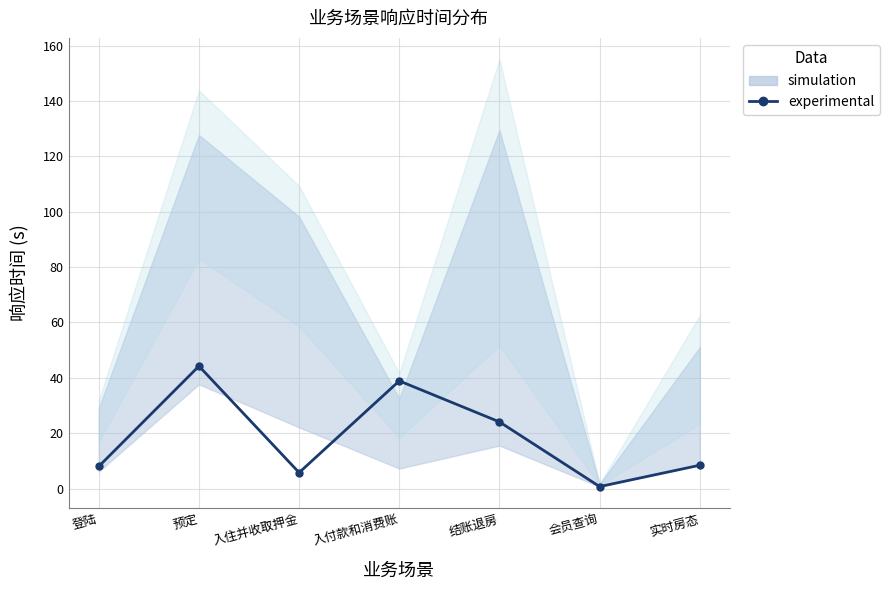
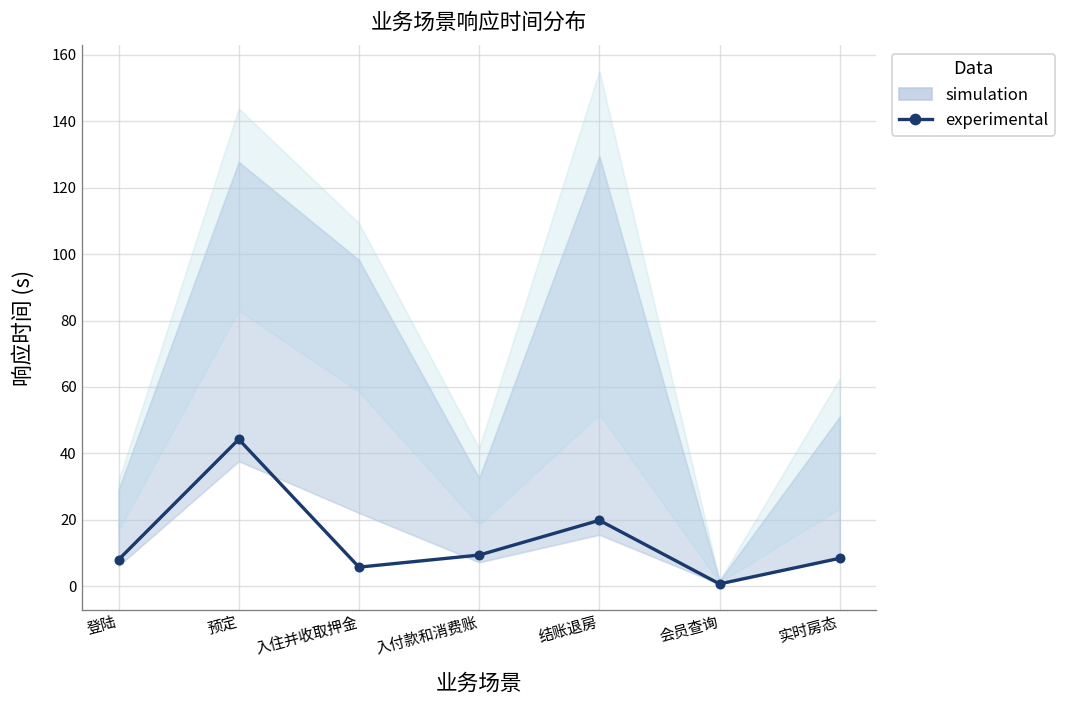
experimental, 入付款和消费账: 39 -> 9
experimental, 结账退房: 24 -> 20
